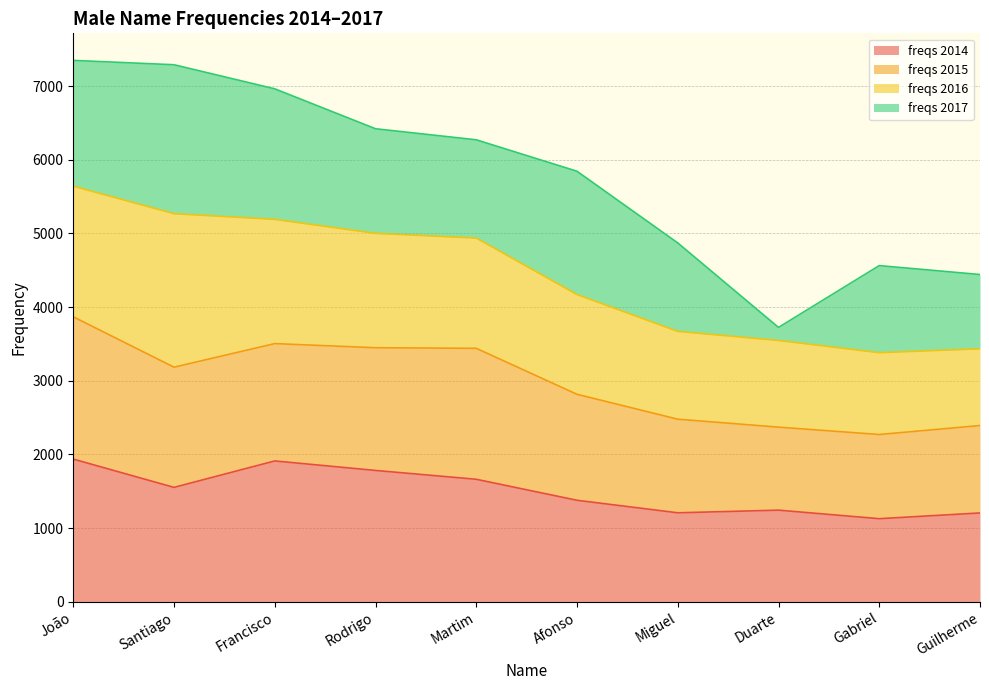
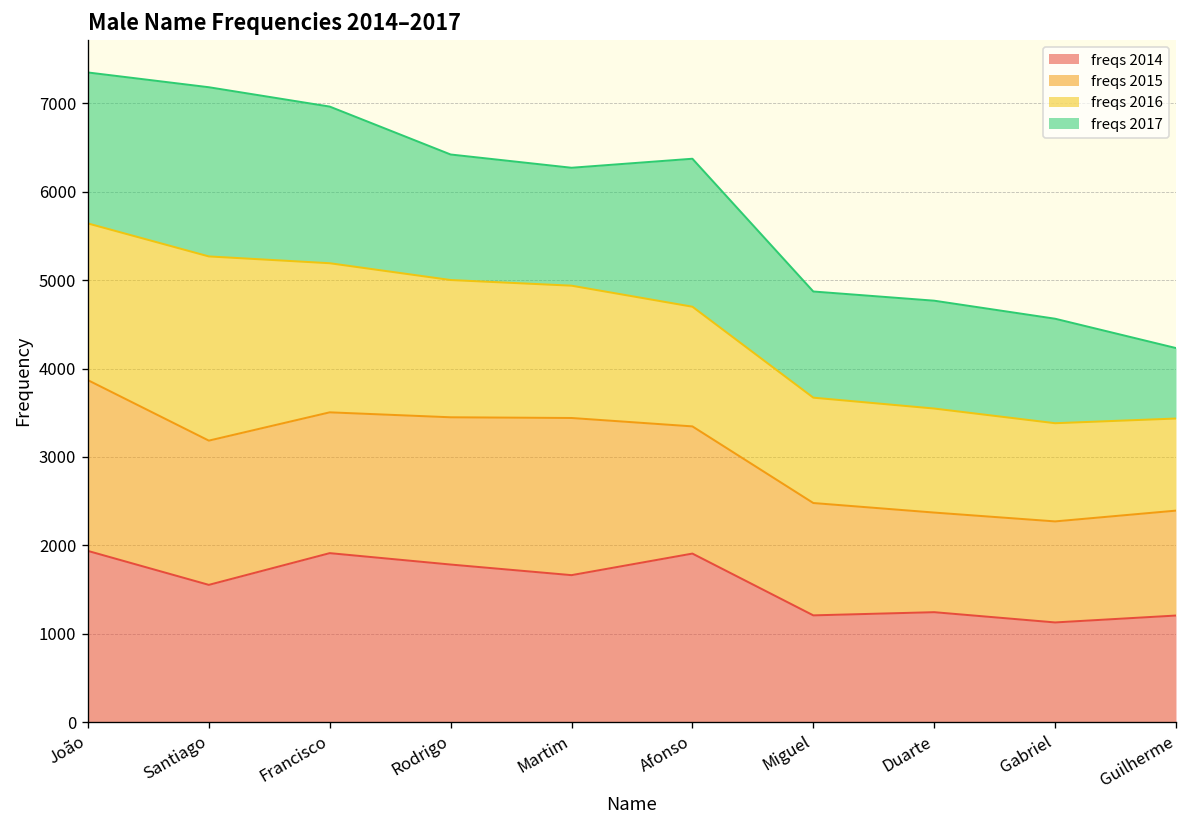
freqs 2017, Santiago: 2000 -> 1900
freqs 2014, Afonso: 1400 -> 1900
freqs 2017, Duarte: 200 -> 1200
freqs 2017, Guilherme: 1000 -> 800
